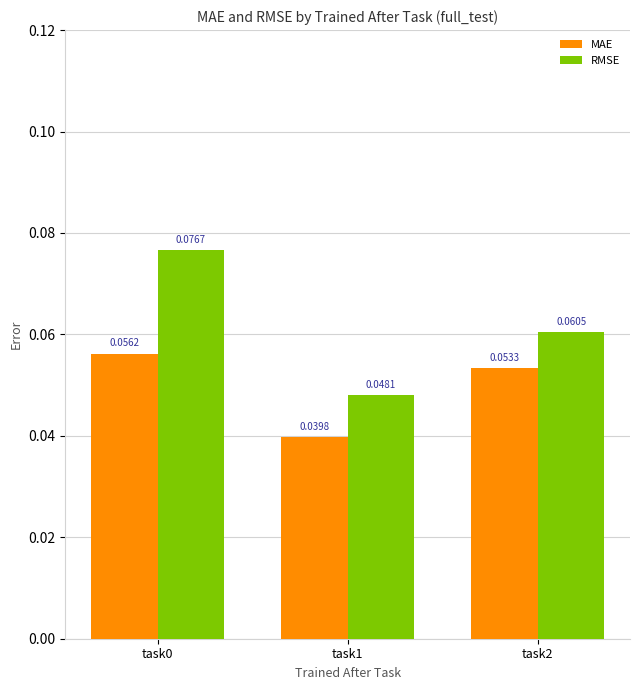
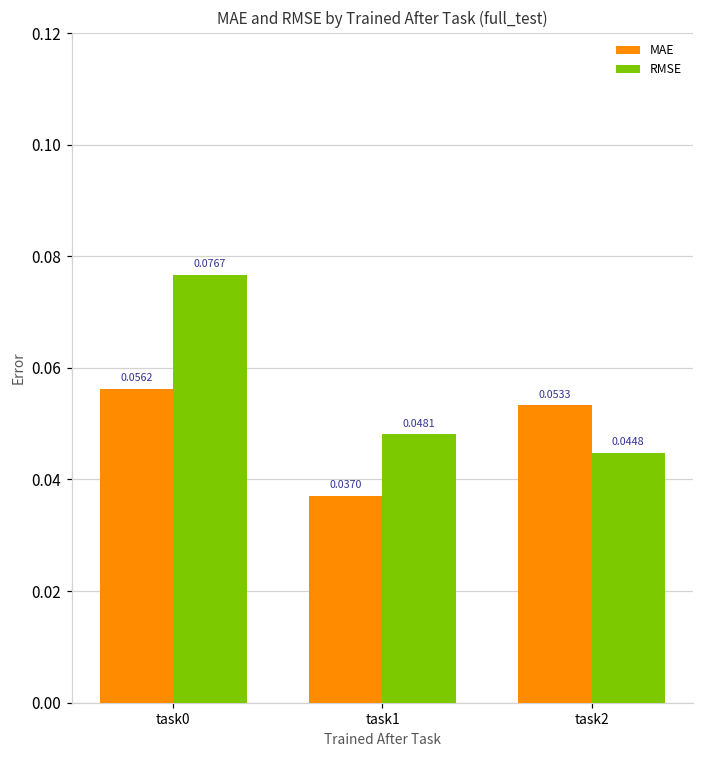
MAE, task1: 0.0398 -> 0.0370
RMSE, task2: 0.0605 -> 0.0448
